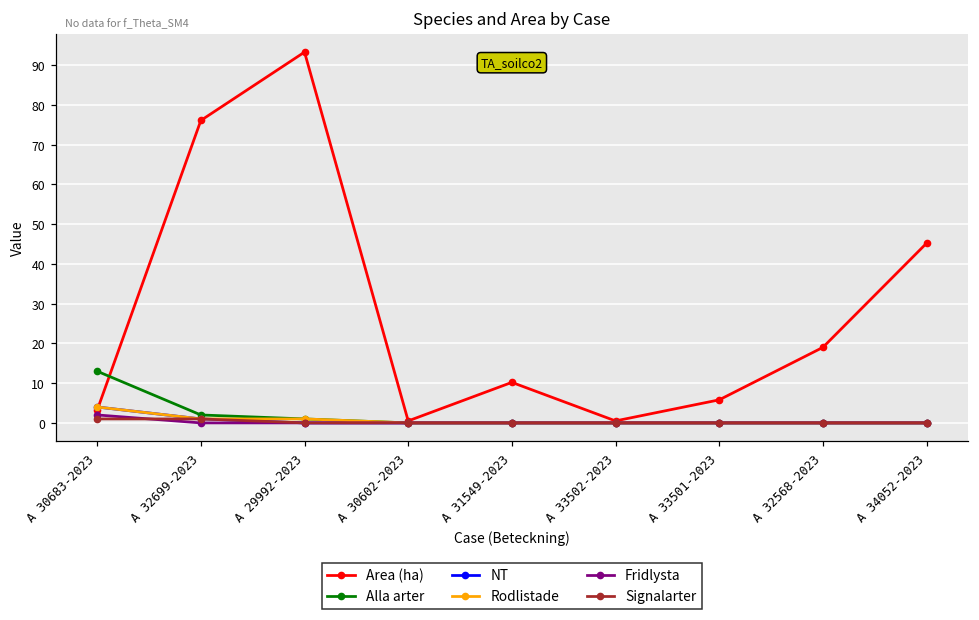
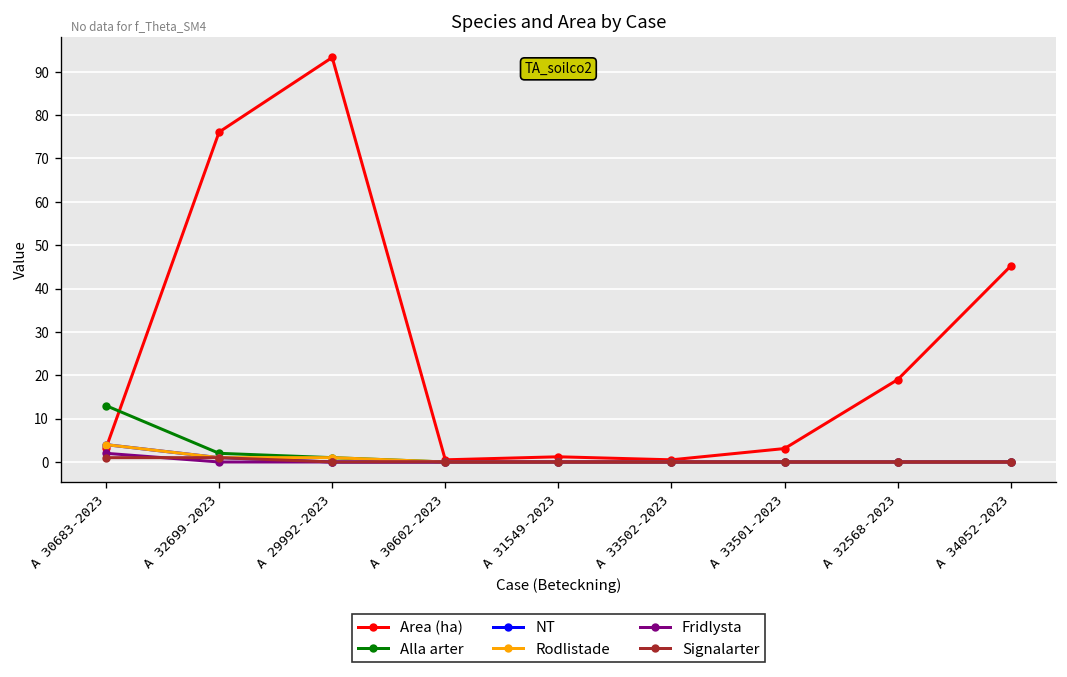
Area (ha), A 31549-2023: 10 -> 1
Area (ha), A 33501-2023: 6 -> 3
